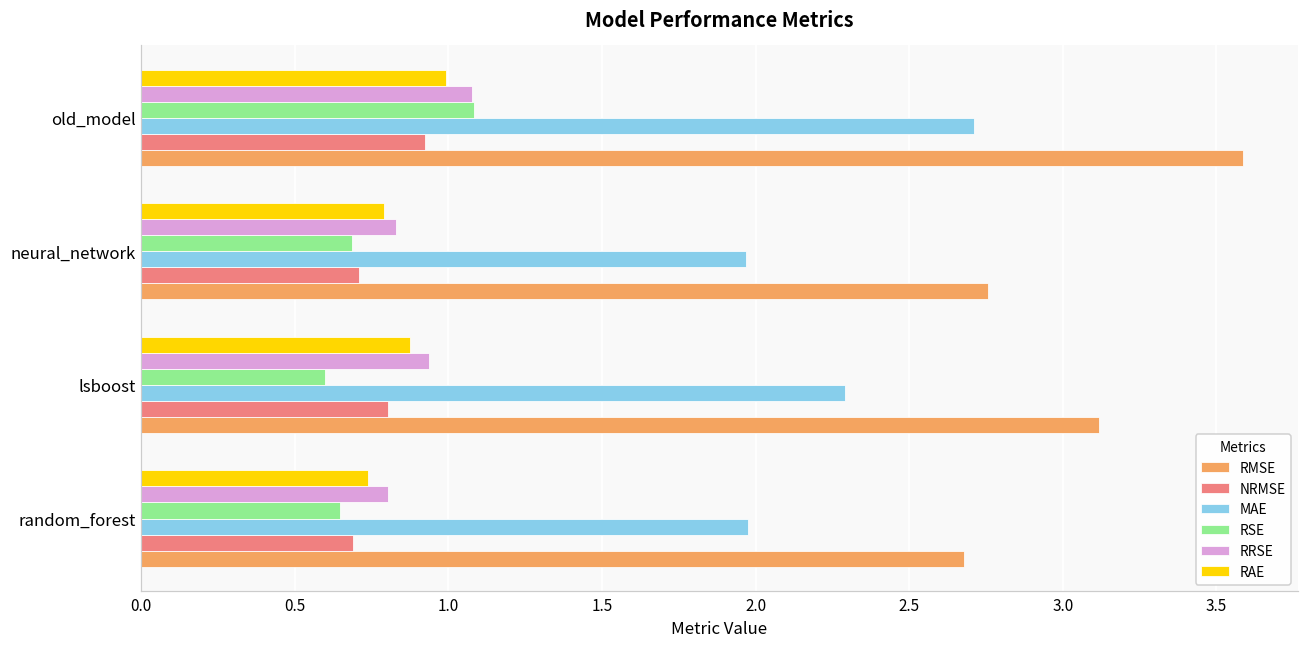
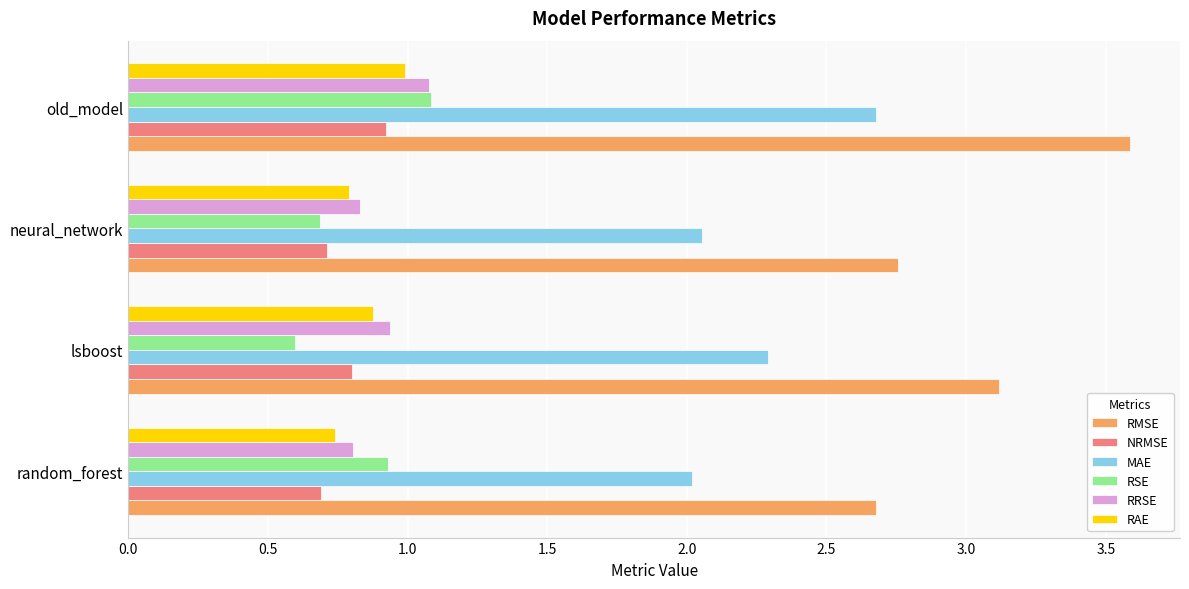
MAE, old_model: 2.71 -> 2.68
MAE, neural_network: 1.97 -> 2.05
RSE, random_forest: 0.65 -> 0.93
MAE, random_forest: 1.97 -> 2.02
